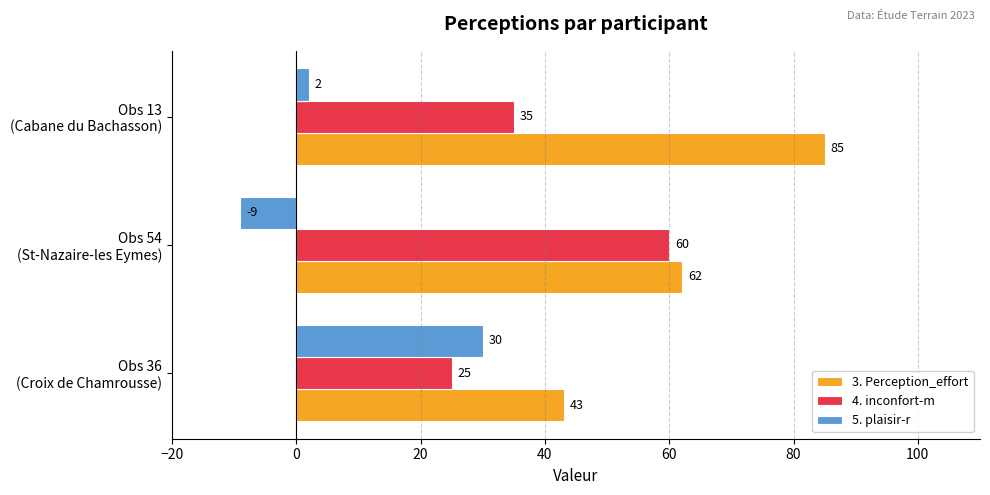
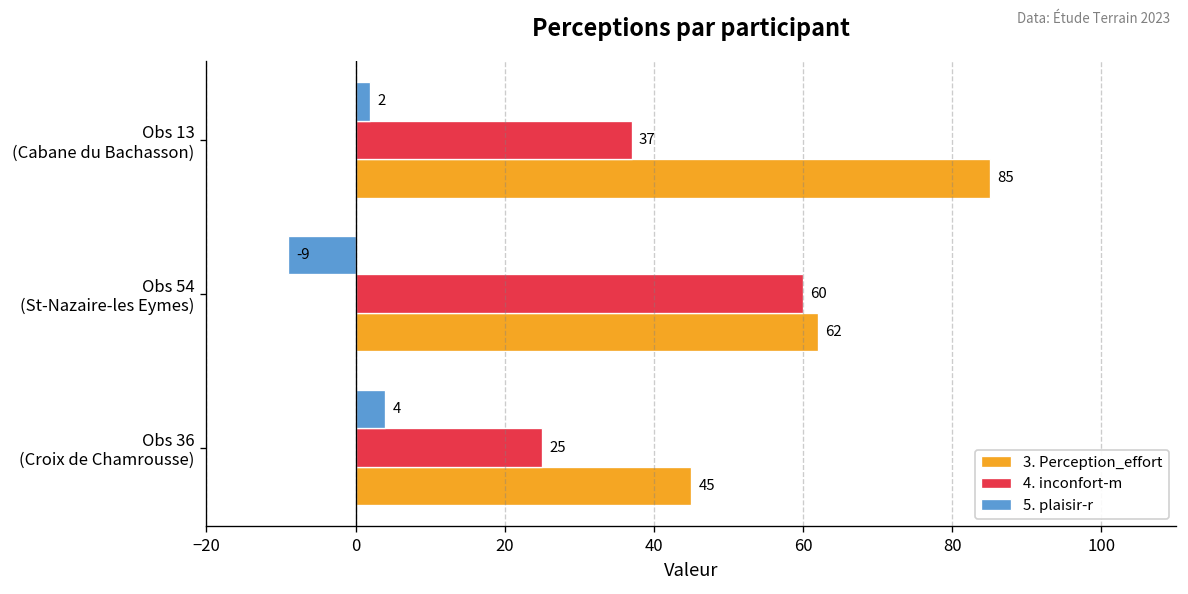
4. inconfort-m, Obs 13 (Cabane du Bachasson): 35 -> 37
5. plaisir-r, Obs 36 (Croix de Chamrousse): 30 -> 4
3. Perception_effort, Obs 36 (Croix de Chamrousse): 43 -> 45
